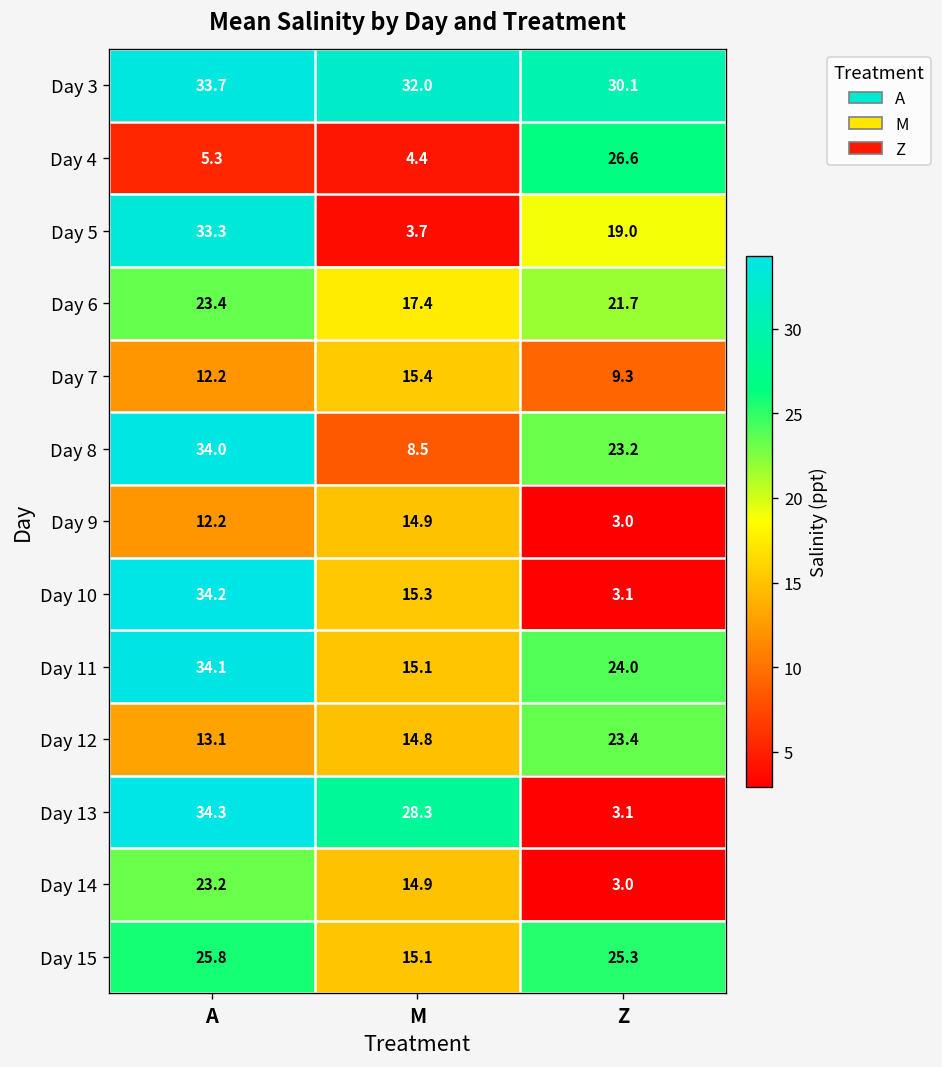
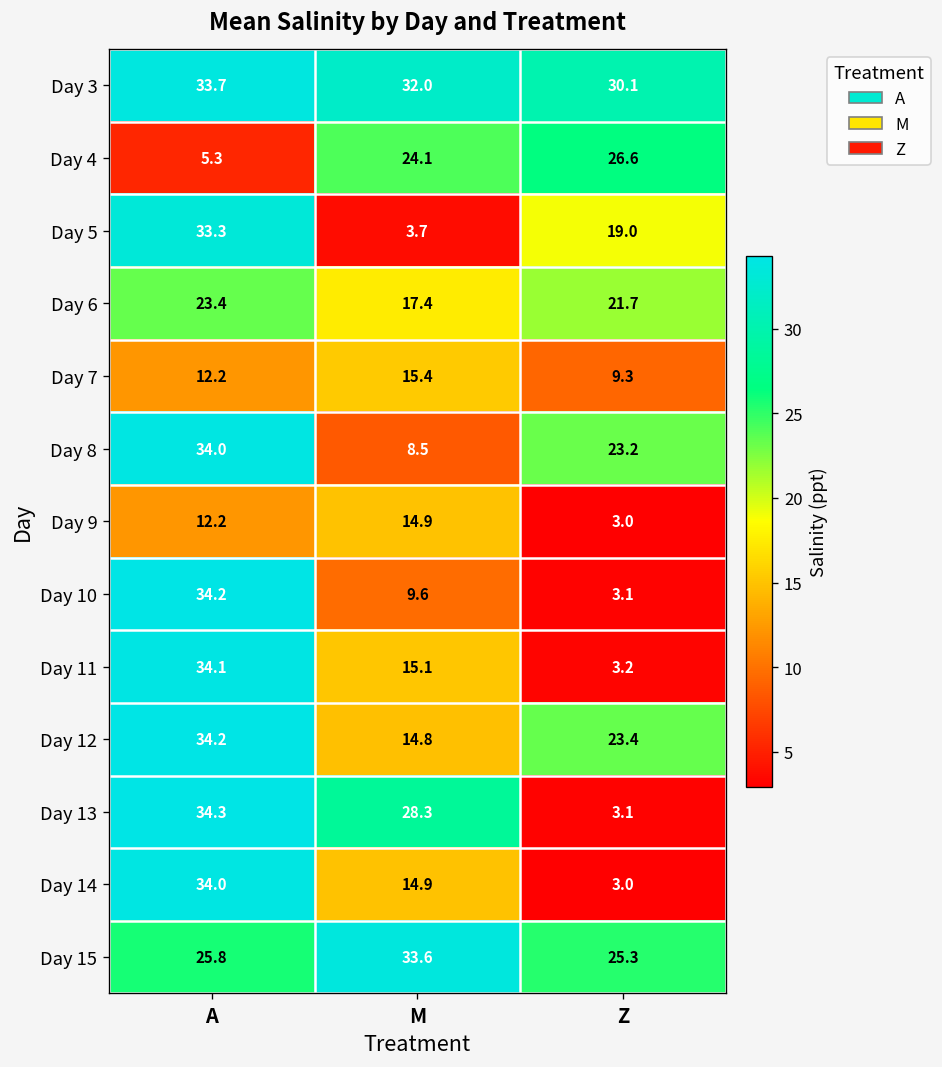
Day 4, M: 4.4 -> 24.1
Day 10, M: 15.3 -> 9.6
Day 11, Z: 24.0 -> 3.2
Day 12, A: 13.1 -> 34.2
Day 14, A: 23.2 -> 34.0
Day 15, M: 15.1 -> 33.6
